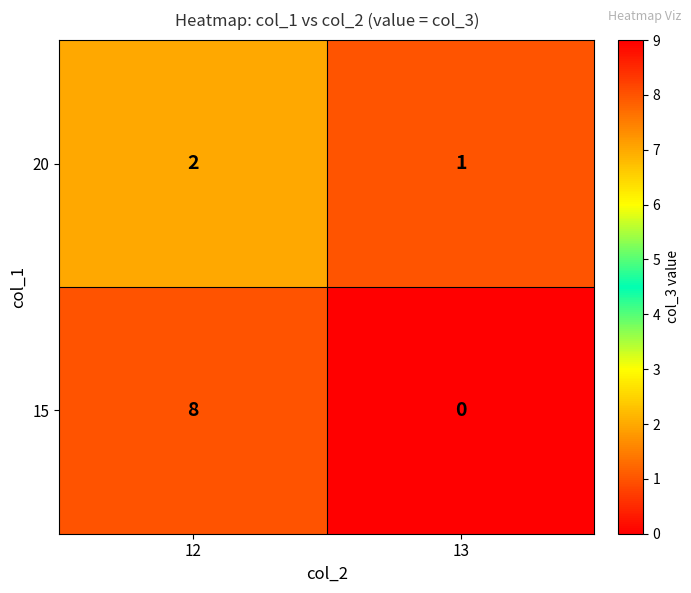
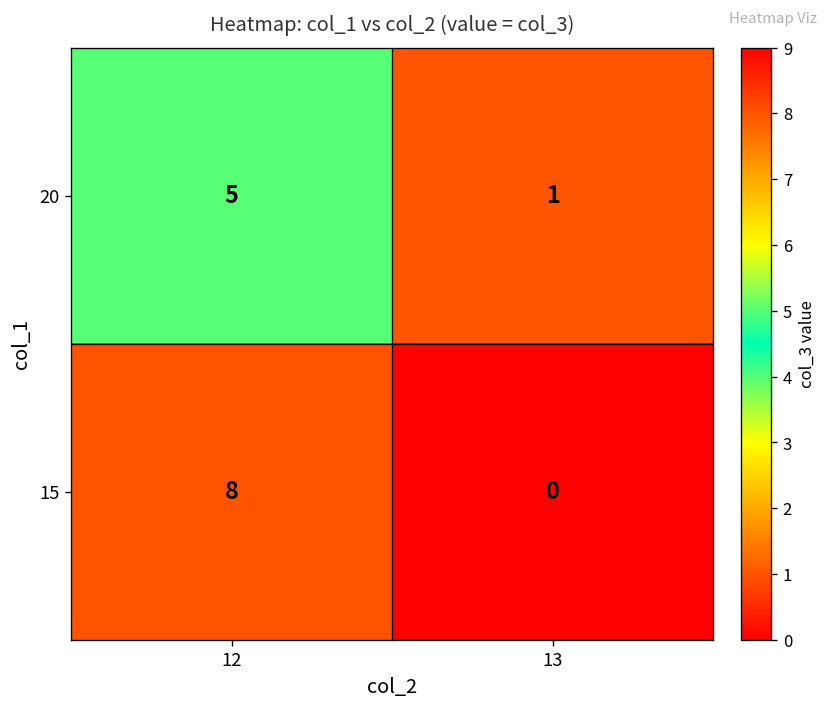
20, 12: 2 -> 5
